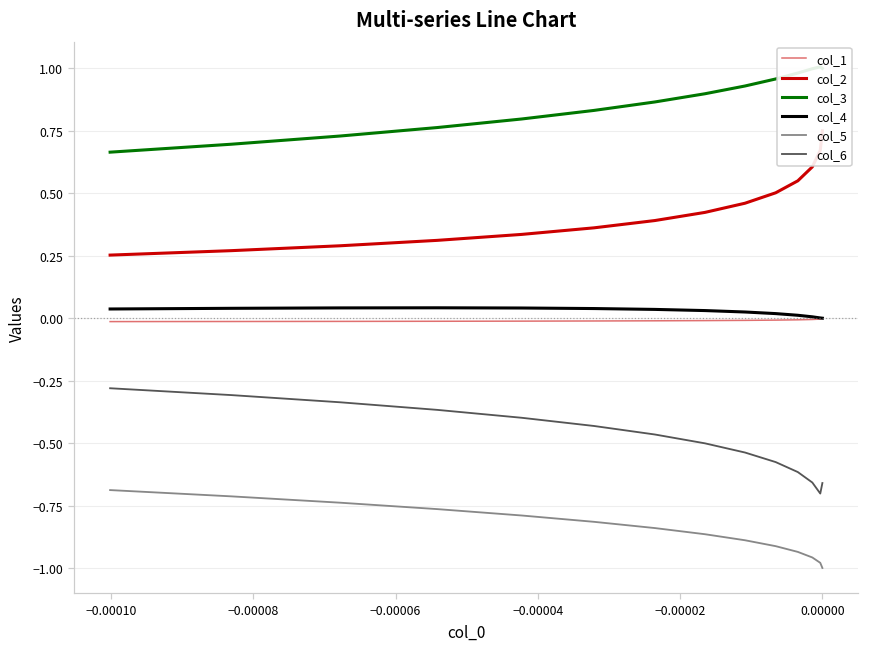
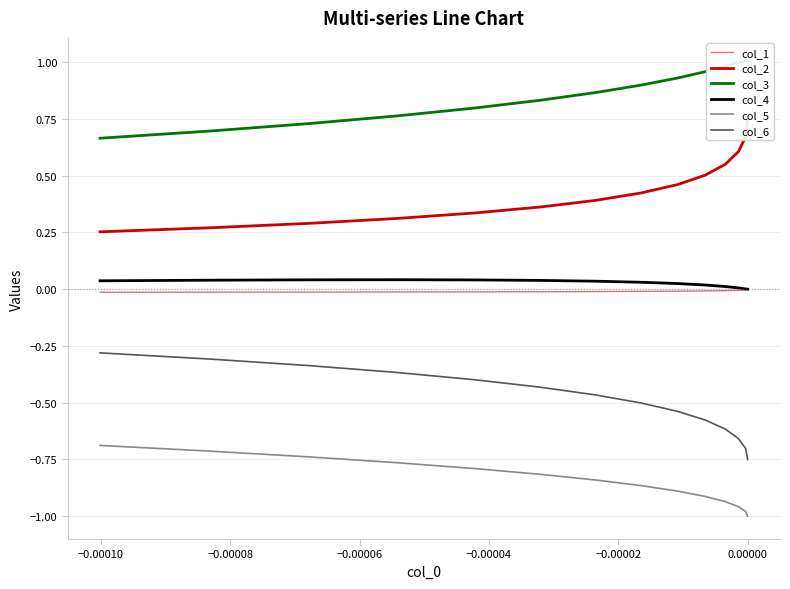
col_6, 0.00000: -0.66 -> -0.75
